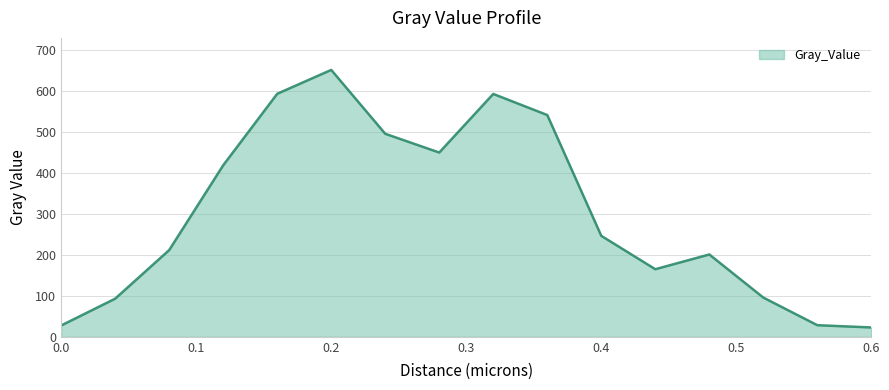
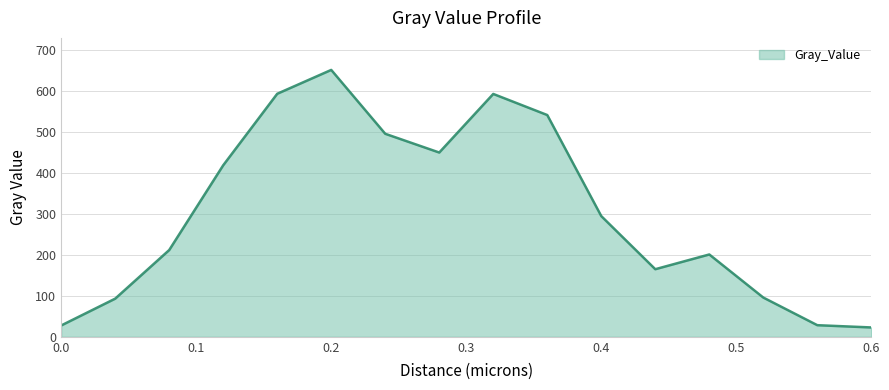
0.4: 250 -> 290
